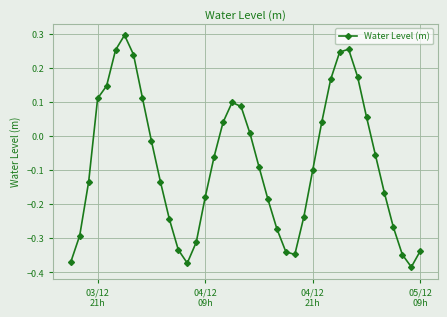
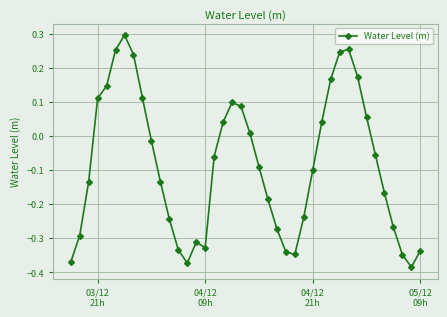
04/12 09h: -0.18 -> -0.33
